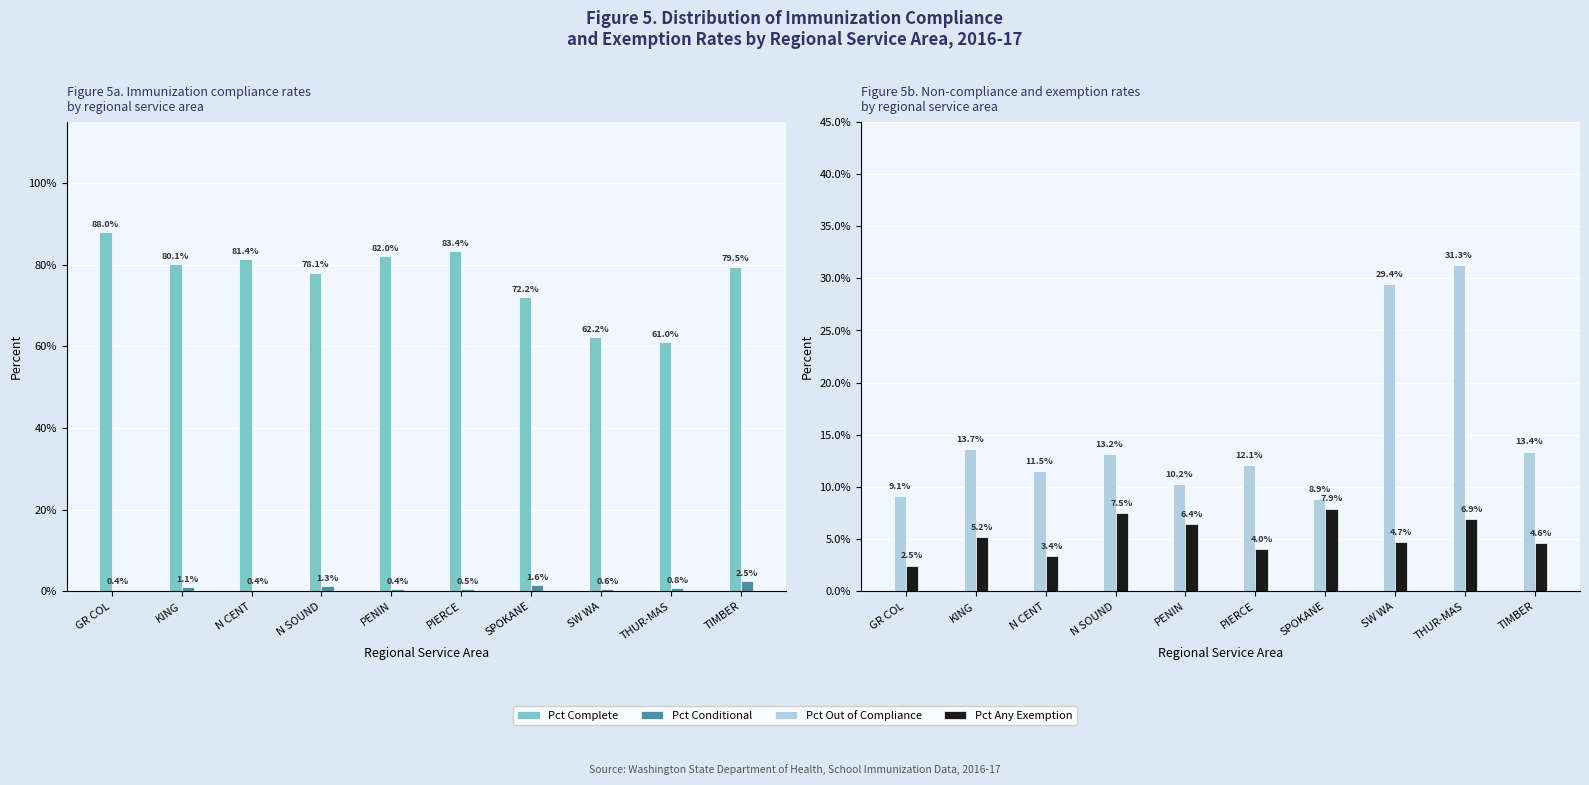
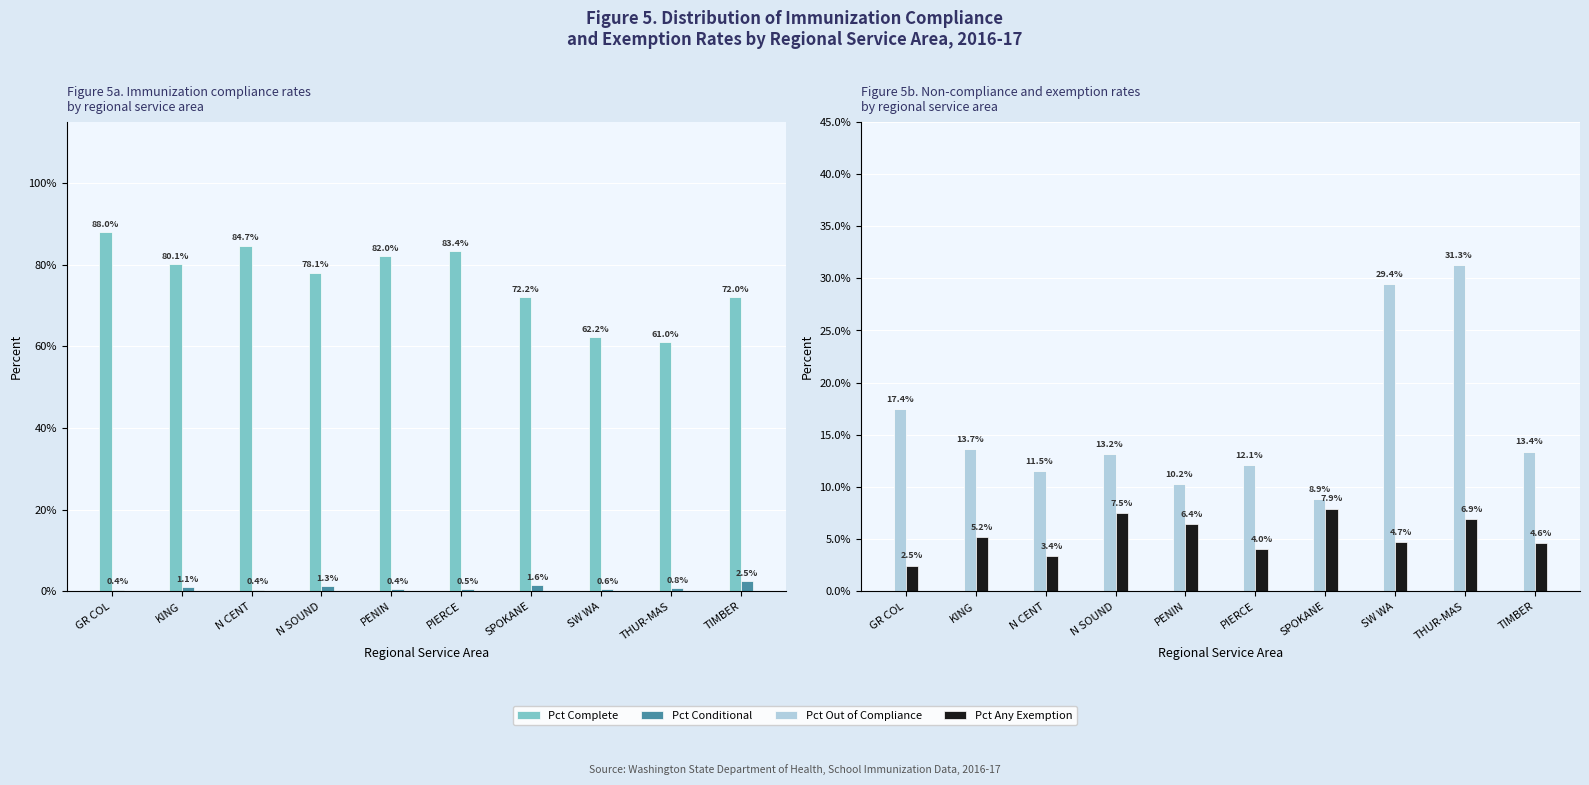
Figure 5a. Immunization compliance rates by regional service area, Pct Complete, N CENT: 81.4% -> 84.7%
Figure 5a. Immunization compliance rates by regional service area, Pct Complete, TIMBER: 79.5% -> 72.0%
Figure 5b. Non-compliance and exemption rates by regional service area, Pct Out of Compliance, GR COL: 9.1% -> 17.4%
